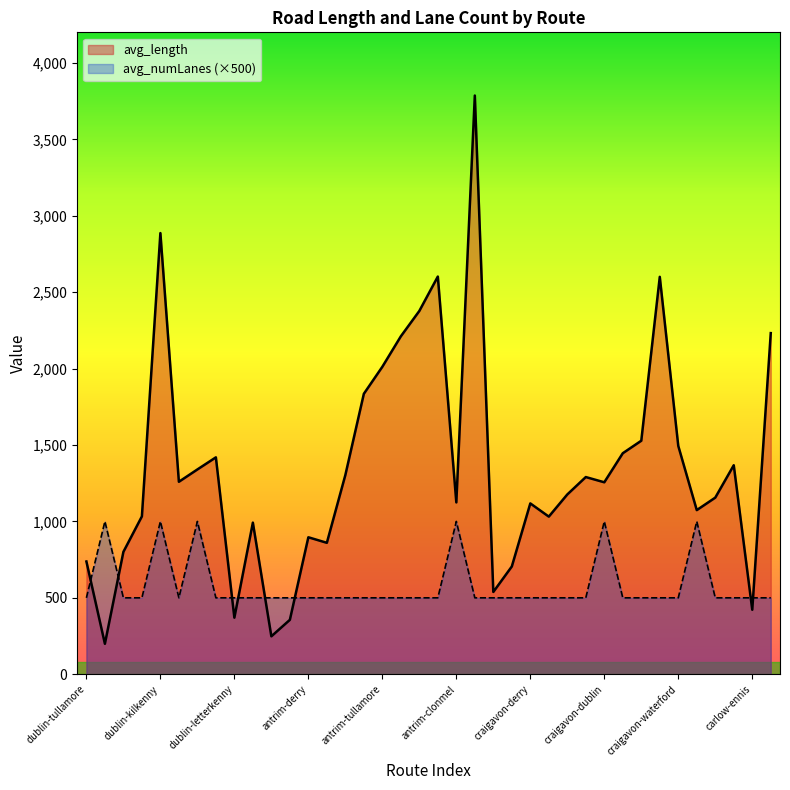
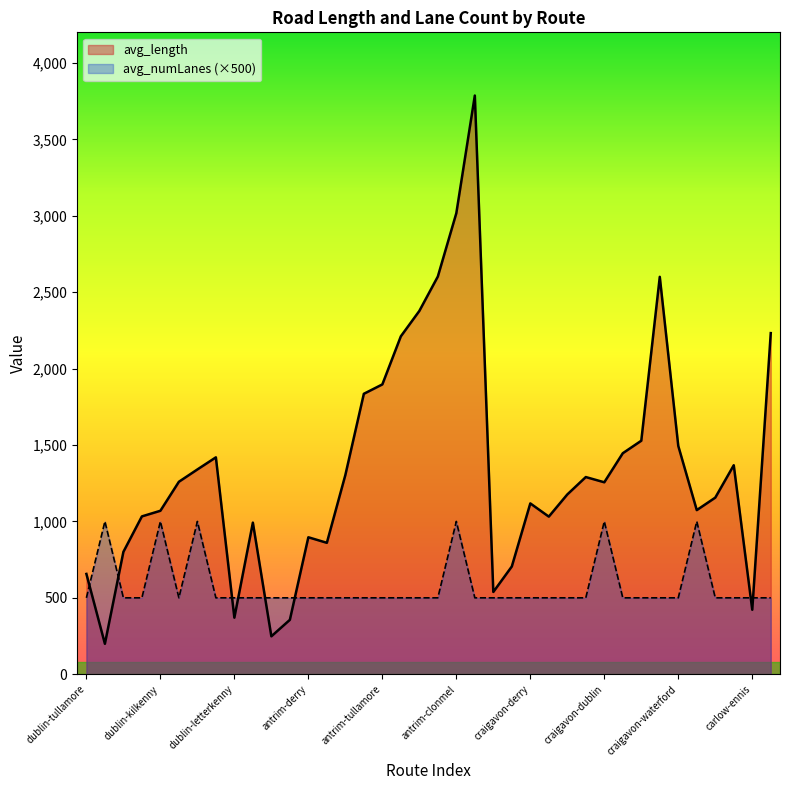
avg_length, dublin-tullamore: 740 -> 660
avg_length, dublin-kilkenny: 2,890 -> 1,070
avg_length, antrim-tullamore: 2,010 -> 1,900
avg_length, antrim-clonmel: 1,120 -> 3,020
